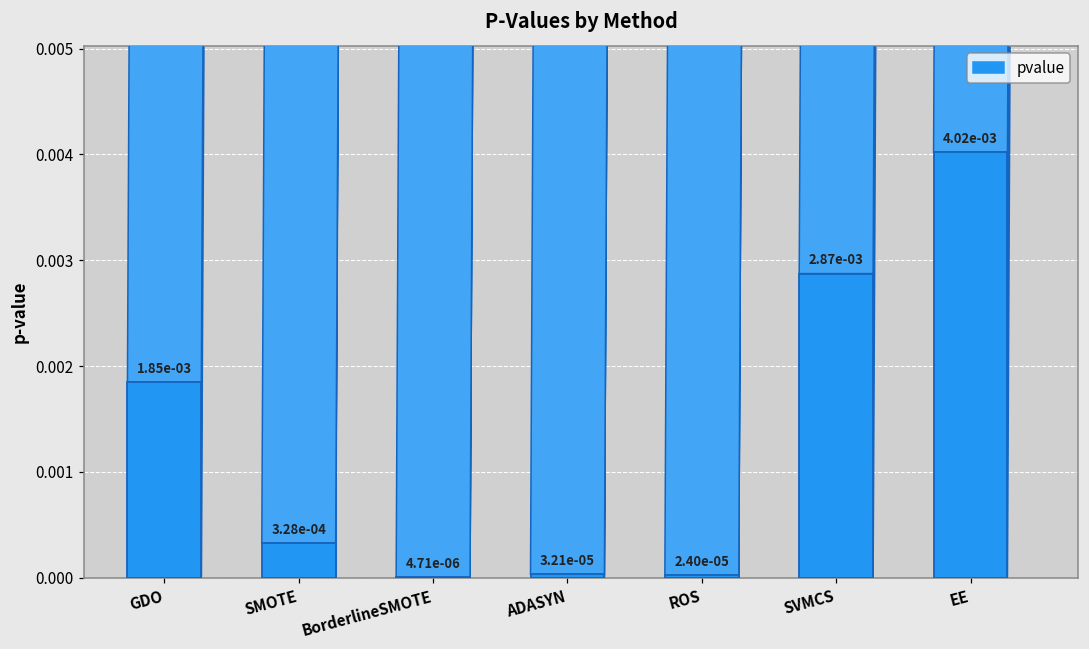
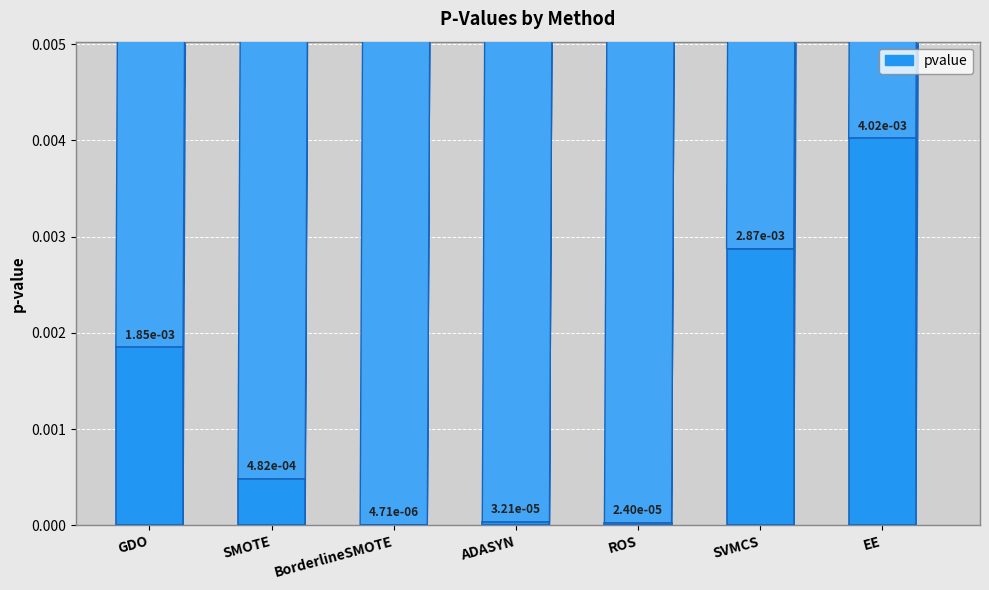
SMOTE: 3.28e-04 -> 4.82e-04
